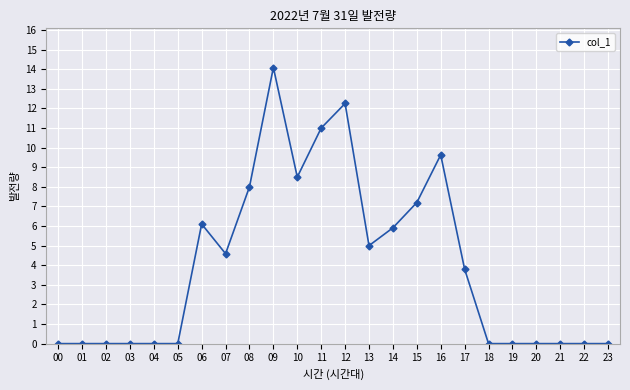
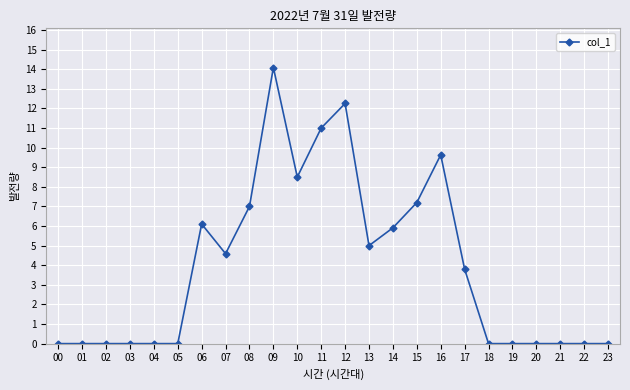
08: 8 -> 7
